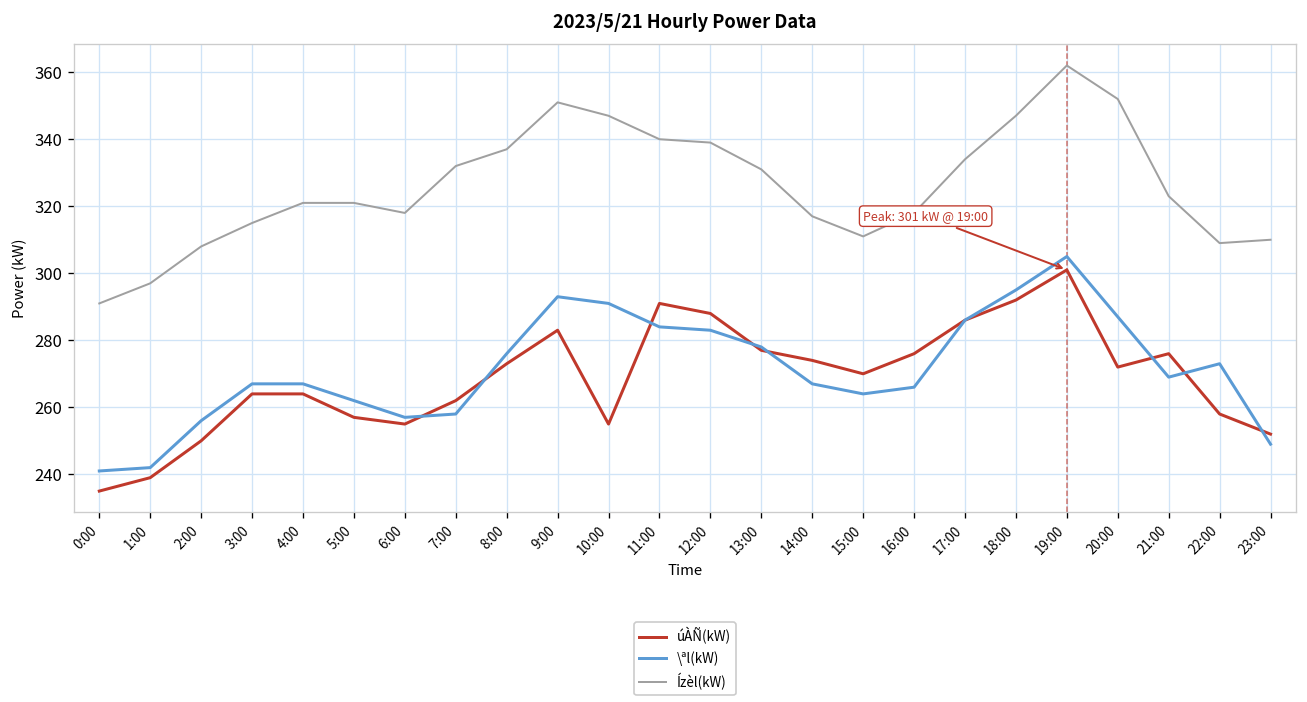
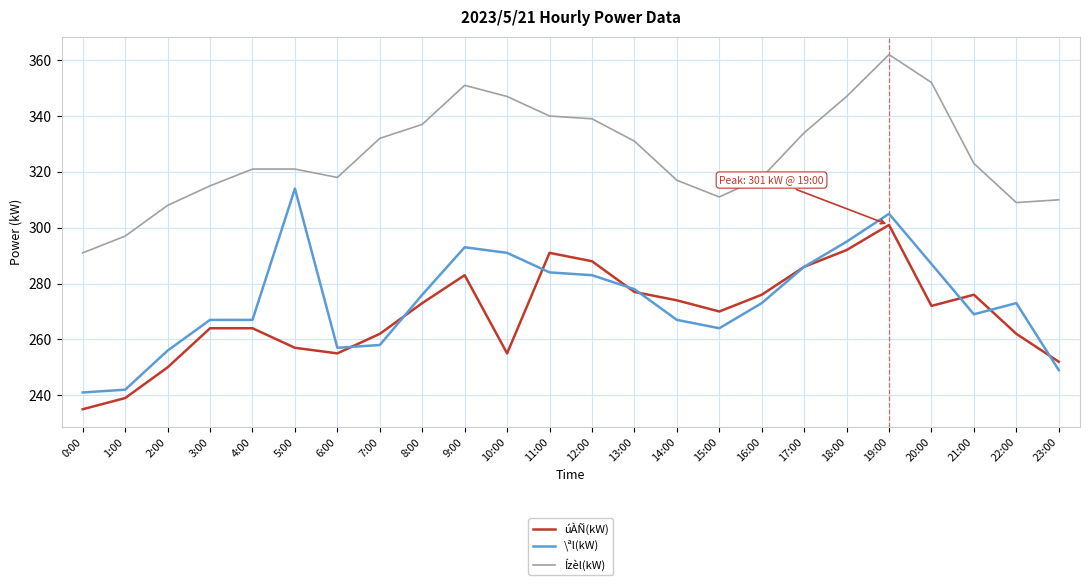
\ªl(kW), 5:00: 262 -> 314
\ªl(kW), 16:00: 266 -> 273
úÀÑ(kW), 22:00: 258 -> 262
